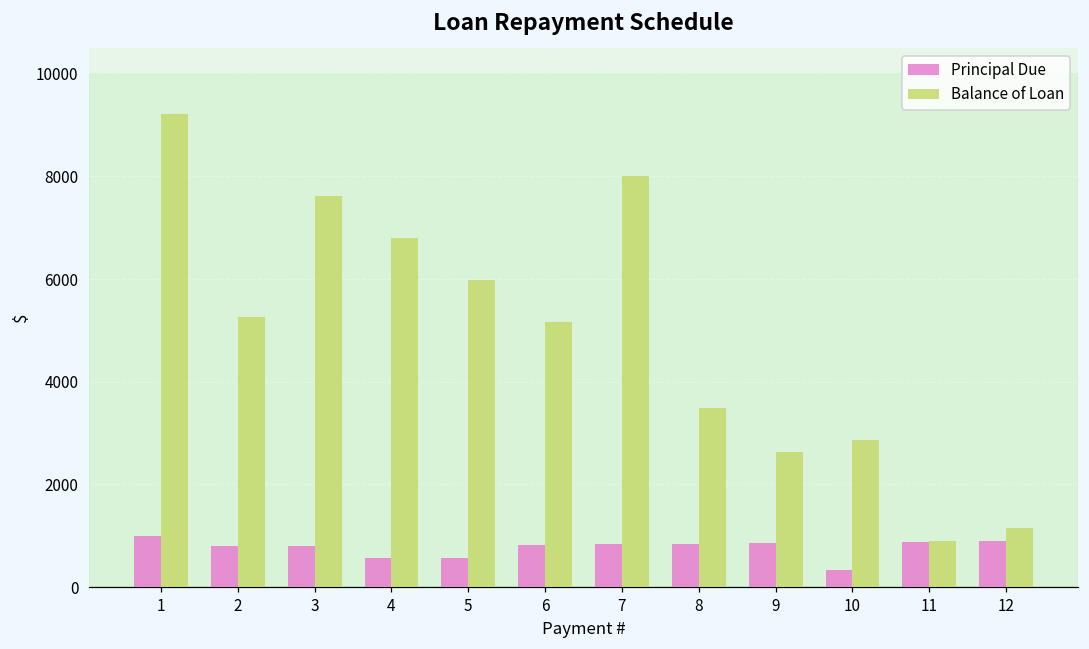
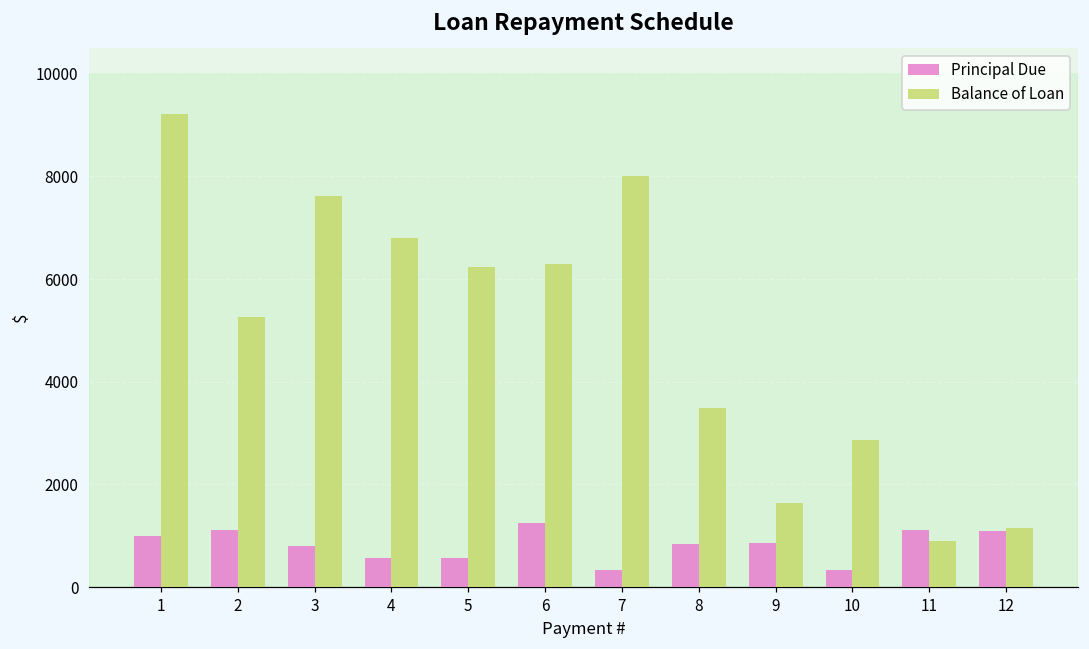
Principal Due, 2: 800 -> 1100
Balance of Loan, 5: 6000 -> 6200
Principal Due, 6: 800 -> 1200
Balance of Loan, 6: 5200 -> 6300
Principal Due, 7: 800 -> 300
Balance of Loan, 9: 2600 -> 1600
Principal Due, 11: 900 -> 1100
Principal Due, 12: 900 -> 1100
